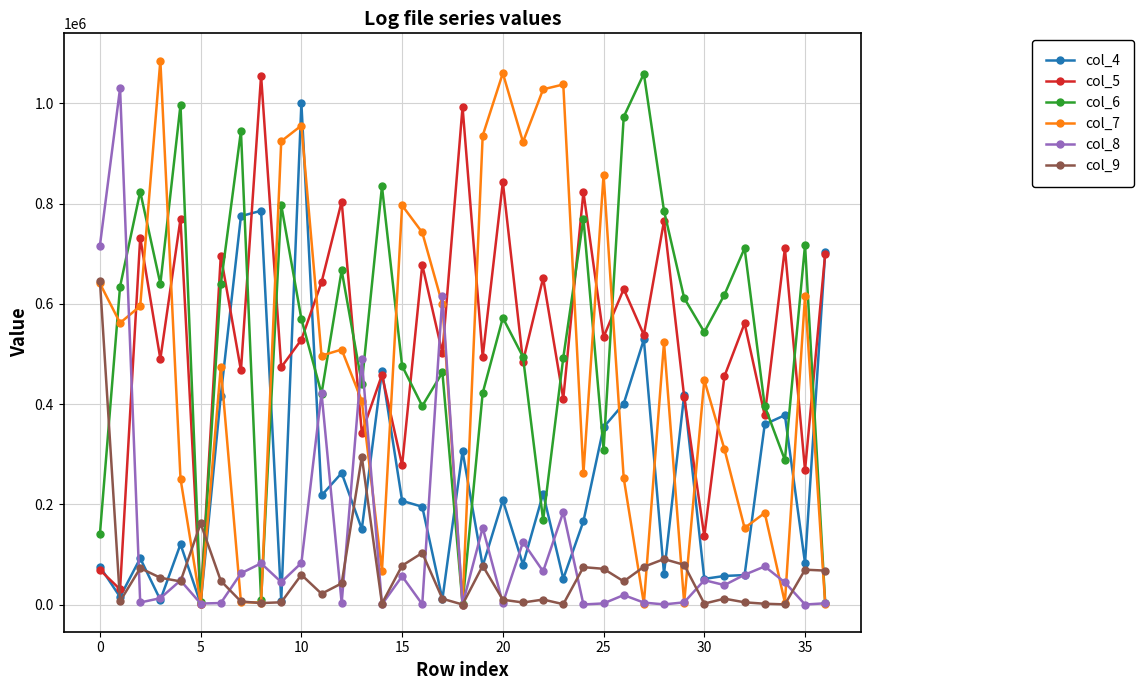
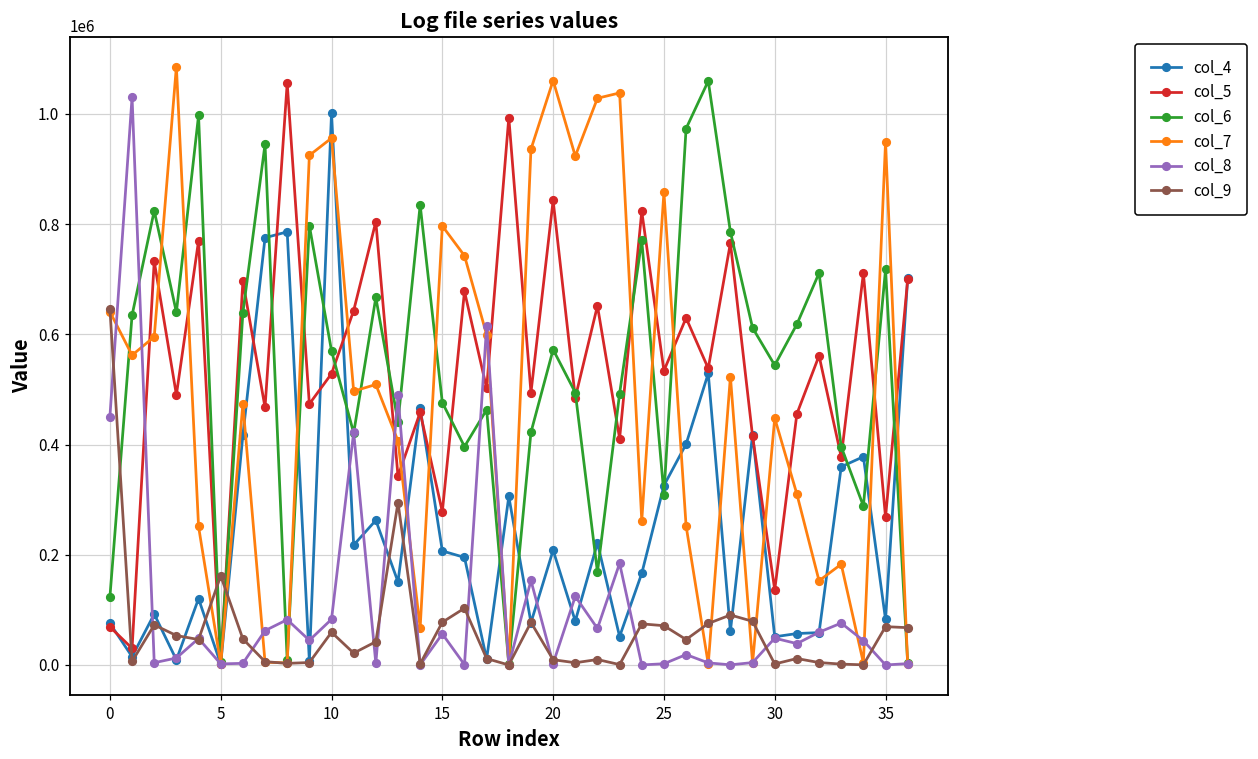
col_6, 0: 140000 -> 120000
col_8, 0: 720000 -> 450000
col_4, 25: 350000 -> 330000
col_7, 35: 620000 -> 950000
